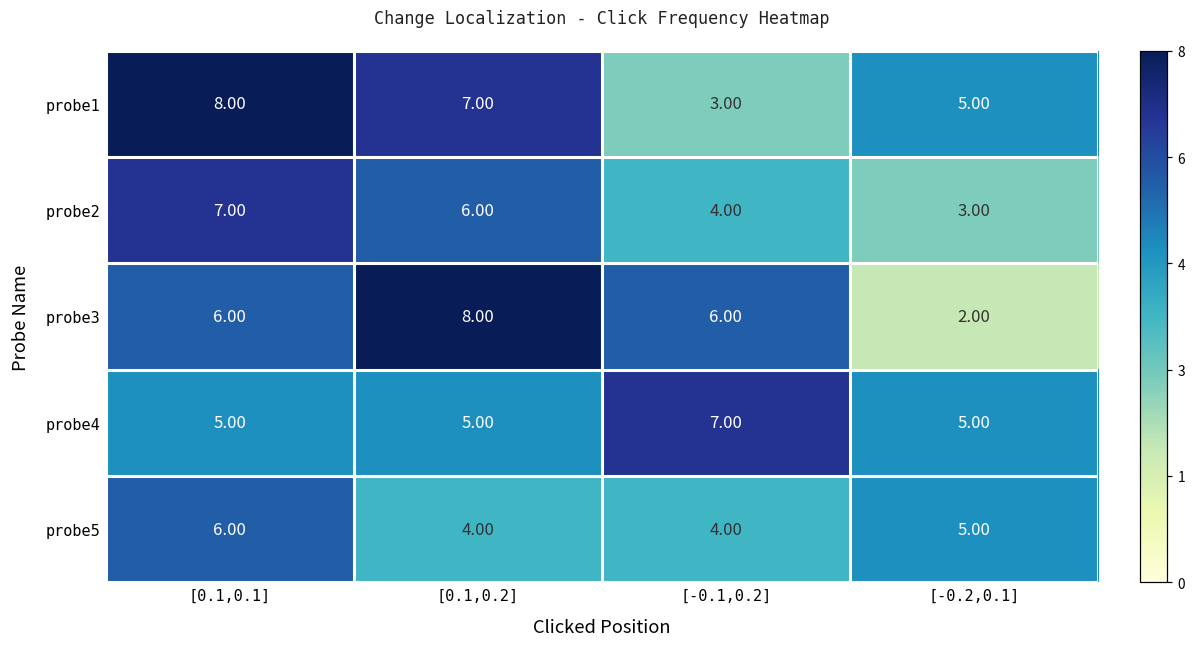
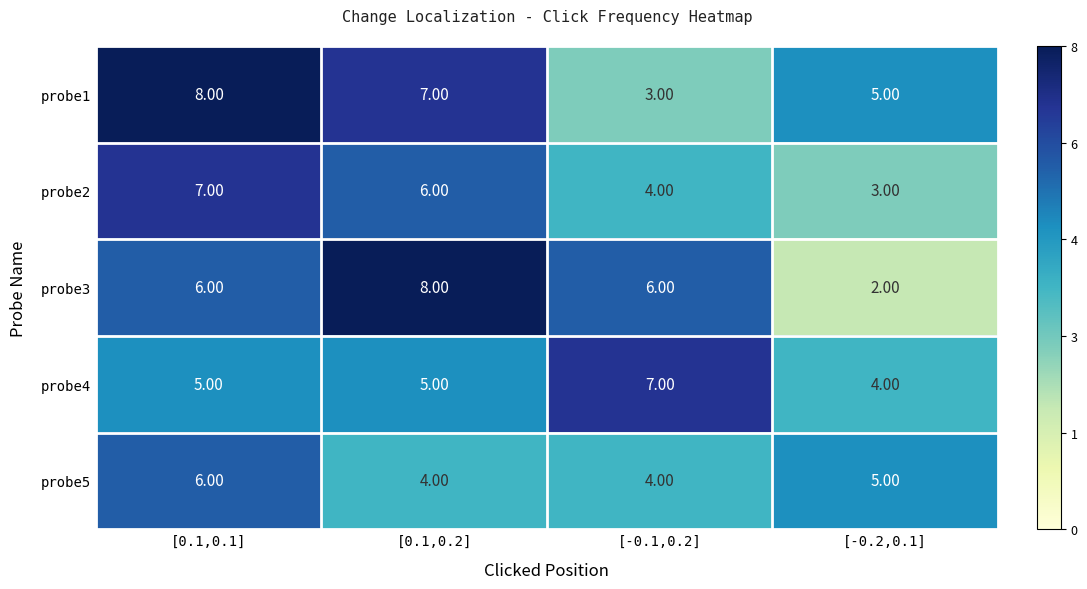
probe4, [-0.2,0.1]: 5.00 -> 4.00
